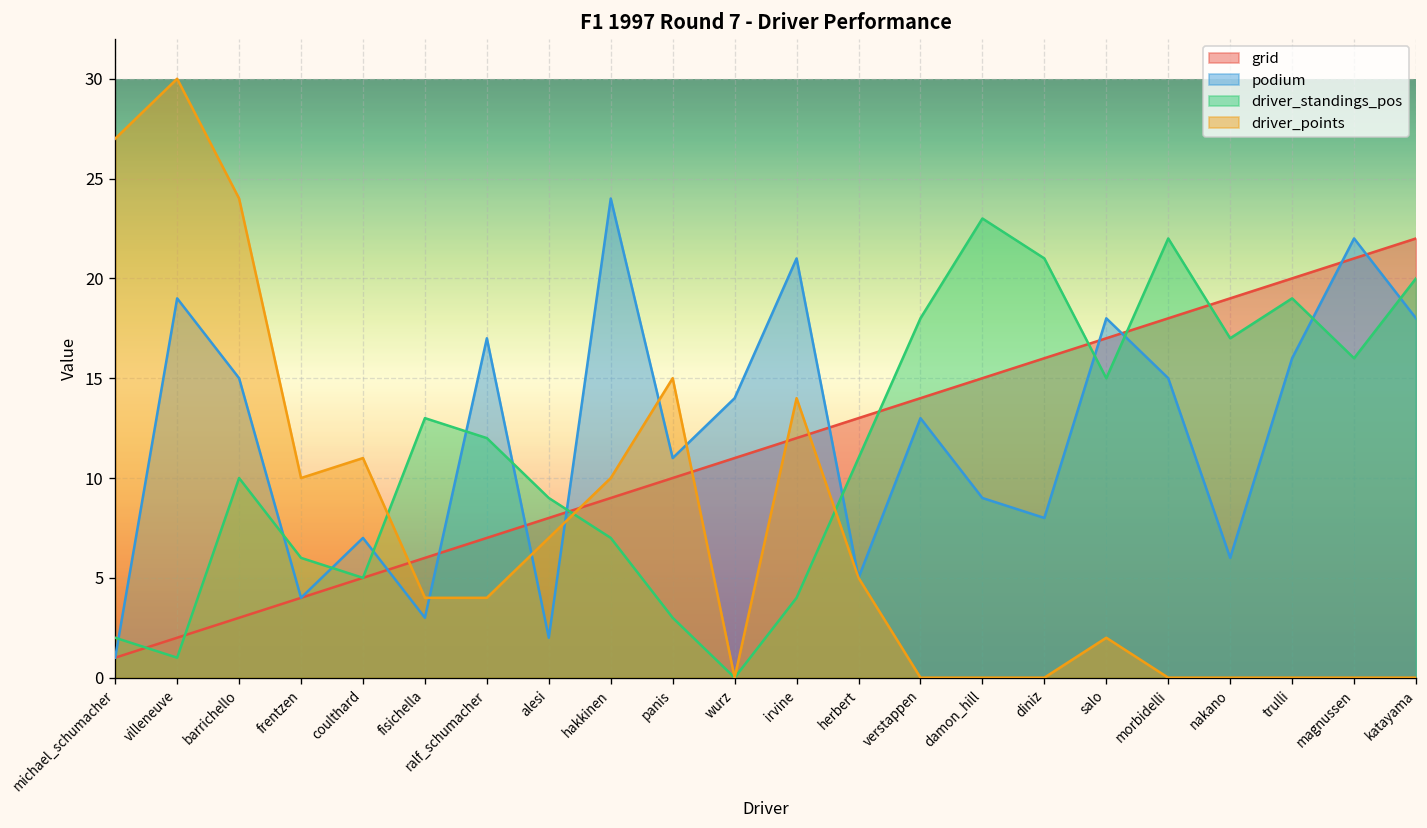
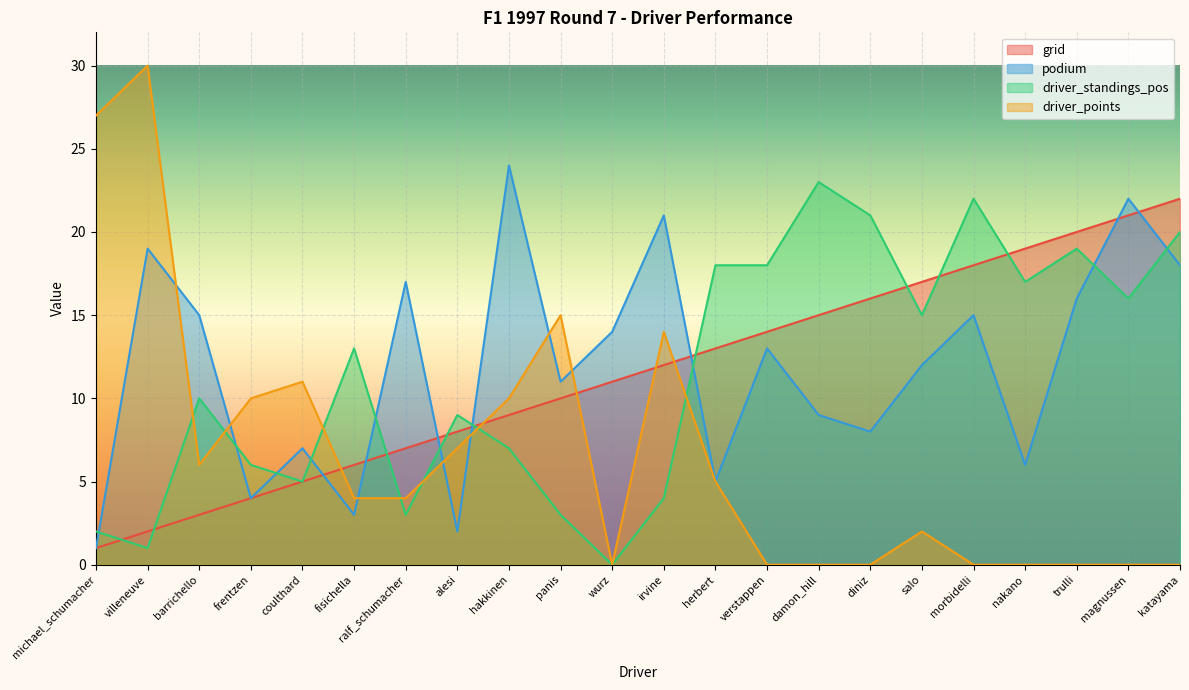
driver_points, barrichello: 24 -> 6
driver_standings_pos, ralf_schumacher: 12 -> 3
driver_standings_pos, herbert: 11 -> 18
podium, salo: 18 -> 12
